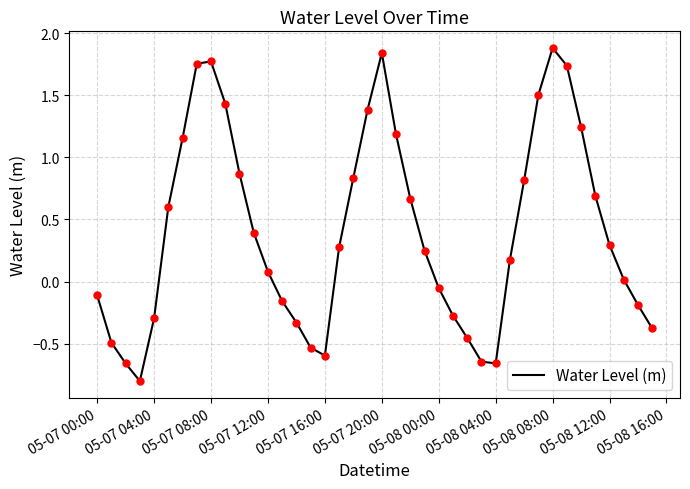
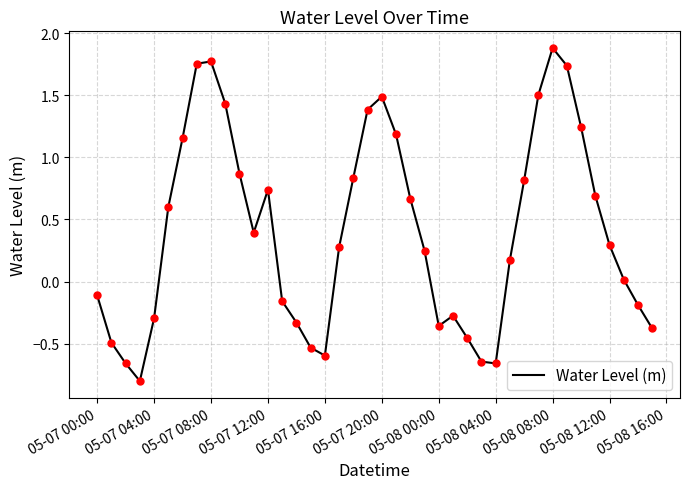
05-07 12:00: 0.08 -> 0.74
05-07 20:00: 1.84 -> 1.49
05-08 00:00: -0.05 -> -0.36
